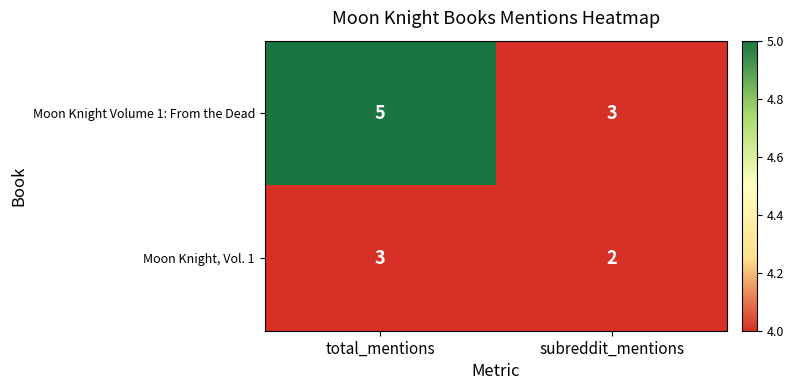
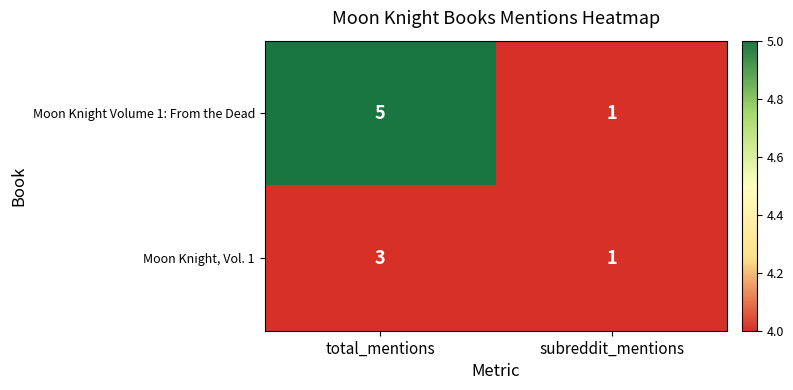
Moon Knight Volume 1: From the Dead, subreddit_mentions: 3 -> 1
Moon Knight, Vol. 1, subreddit_mentions: 2 -> 1
